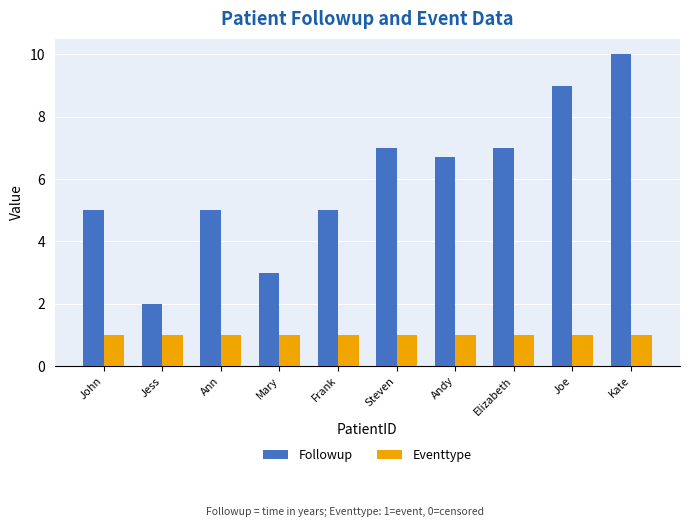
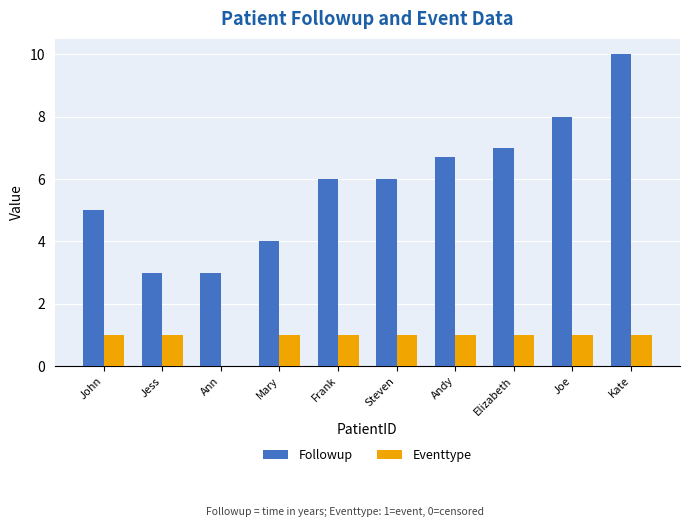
Followup, Jess: 2 -> 3
Followup, Ann: 5 -> 3
Eventtype, Ann: 1 -> 0
Followup, Mary: 3 -> 4
Followup, Frank: 5 -> 6
Followup, Steven: 7 -> 6
Followup, Joe: 9 -> 8
